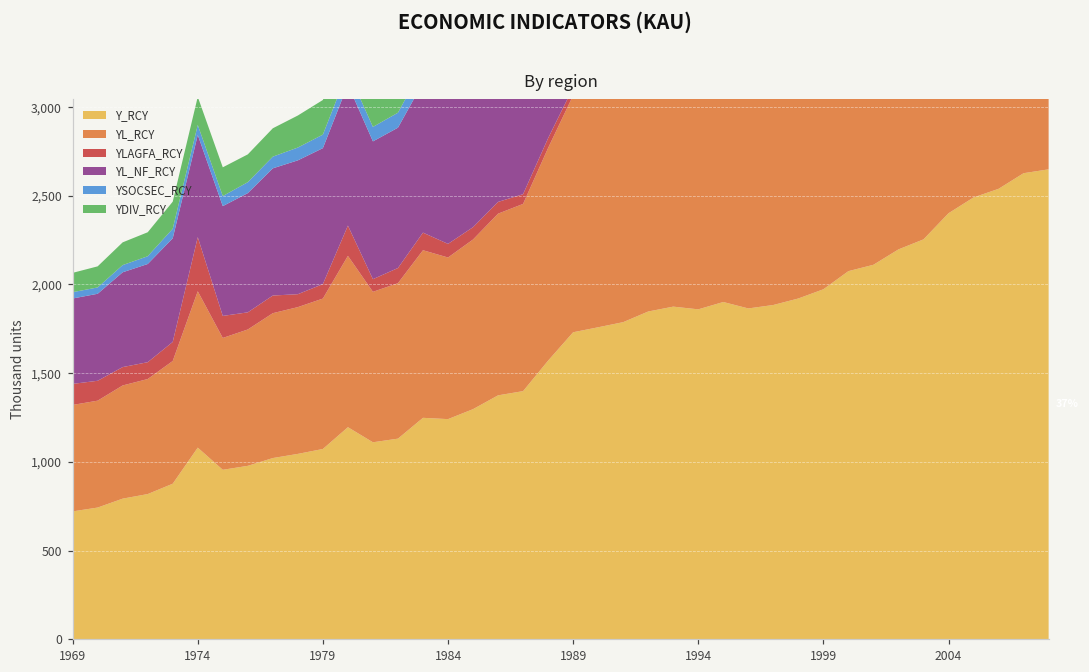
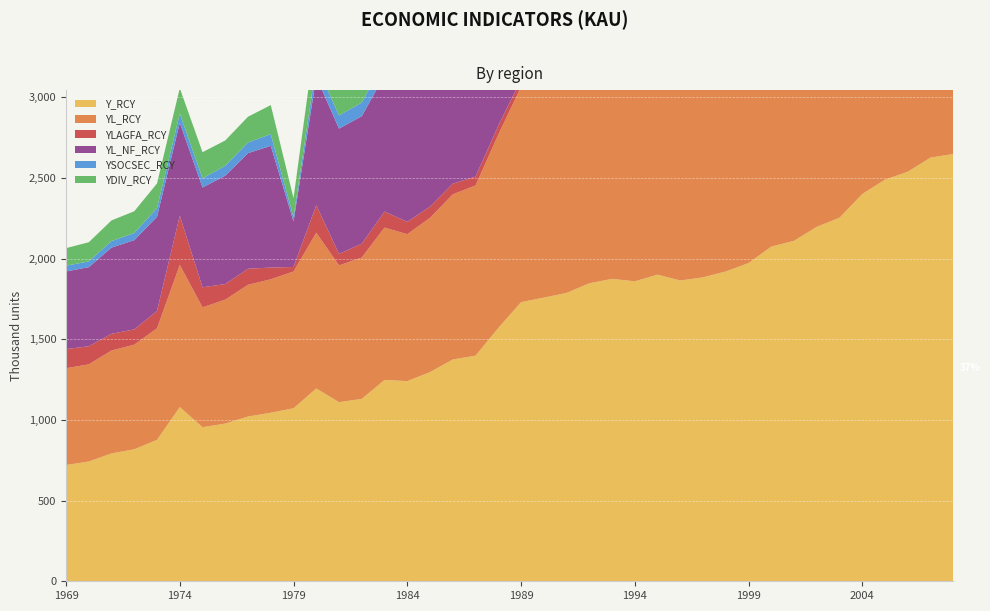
YLAGFA_RCY, 1979: 80 -> 30
YL_NF_RCY, 1979: 770 -> 280
YSOCSEC_RCY, 1979: 80 -> 30
YDIV_RCY, 1979: 200 -> 120
